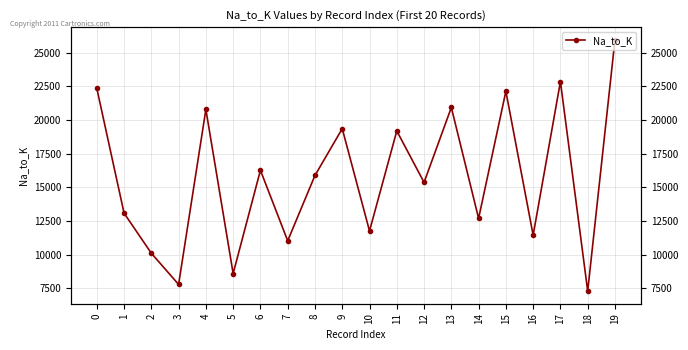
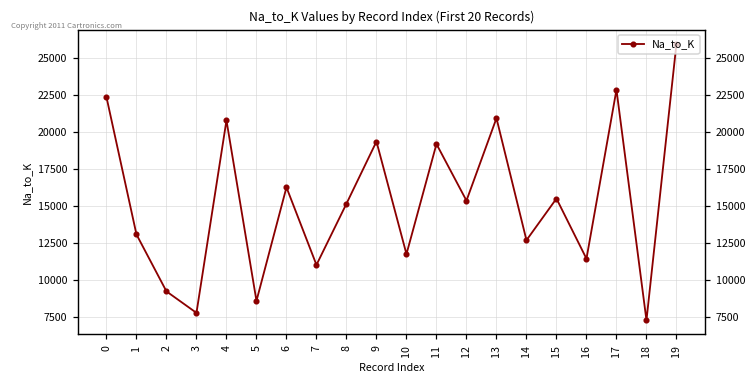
2: 10100 -> 9200
8: 15900 -> 15200
15: 22100 -> 15500
